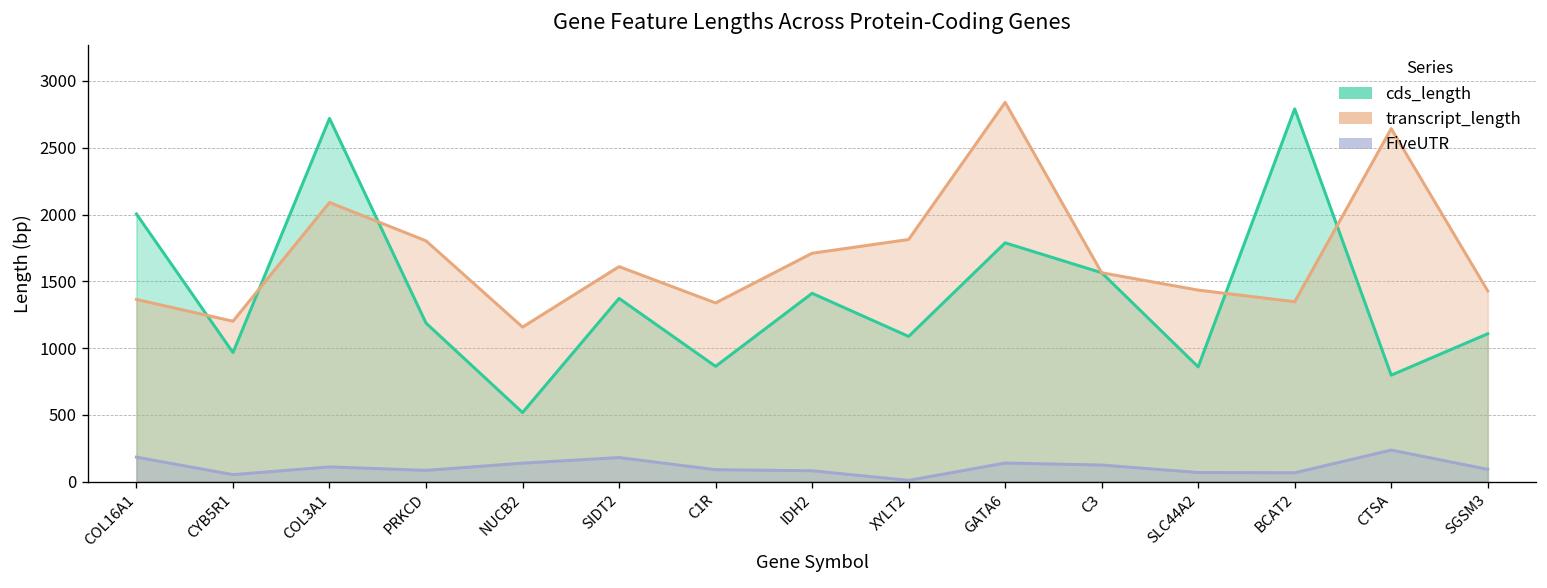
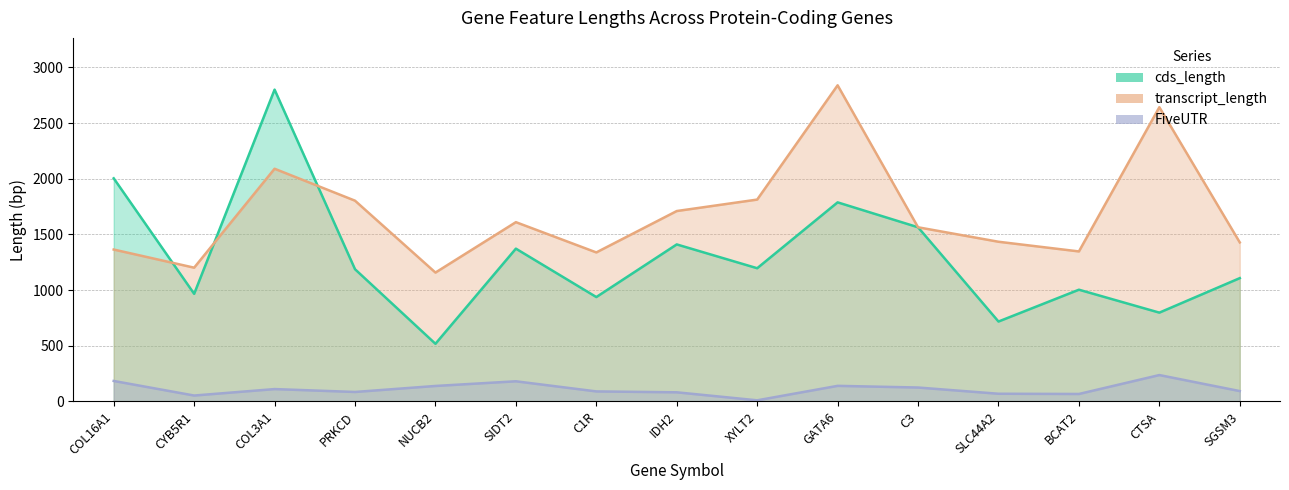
cds_length, COL3A1: 2720 -> 2800
cds_length, C1R: 860 -> 940
cds_length, XYLT2: 1090 -> 1200
cds_length, SLC44A2: 860 -> 720
cds_length, BCAT2: 2790 -> 1000
